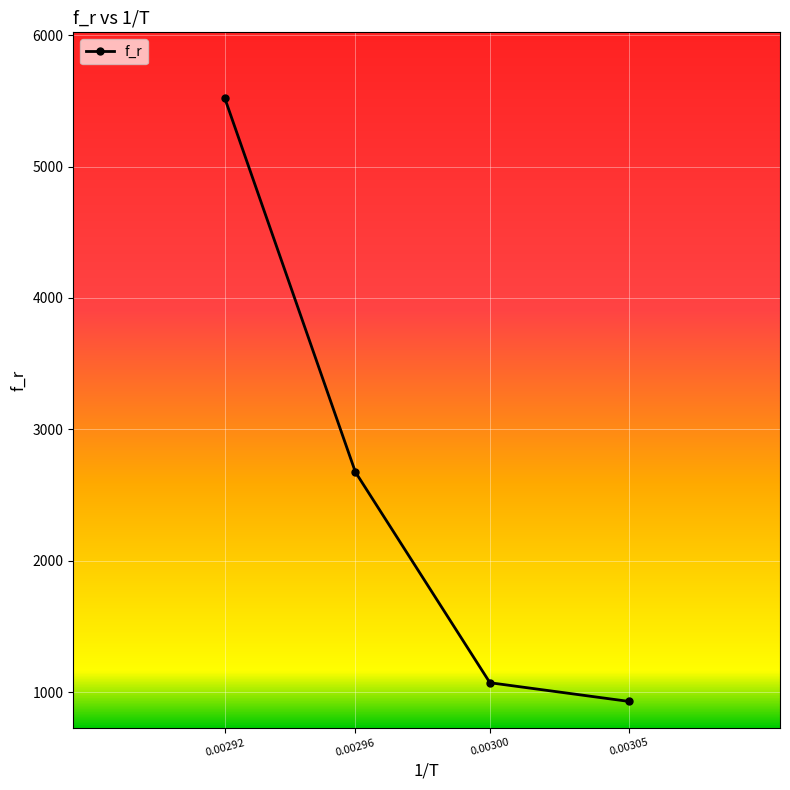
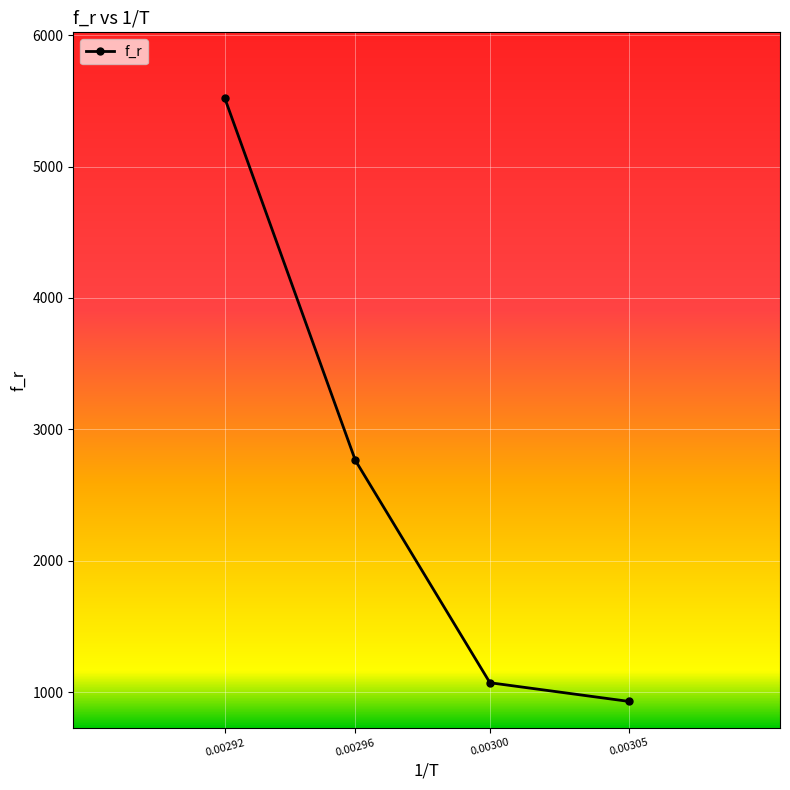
0.00296: 2680 -> 2760
